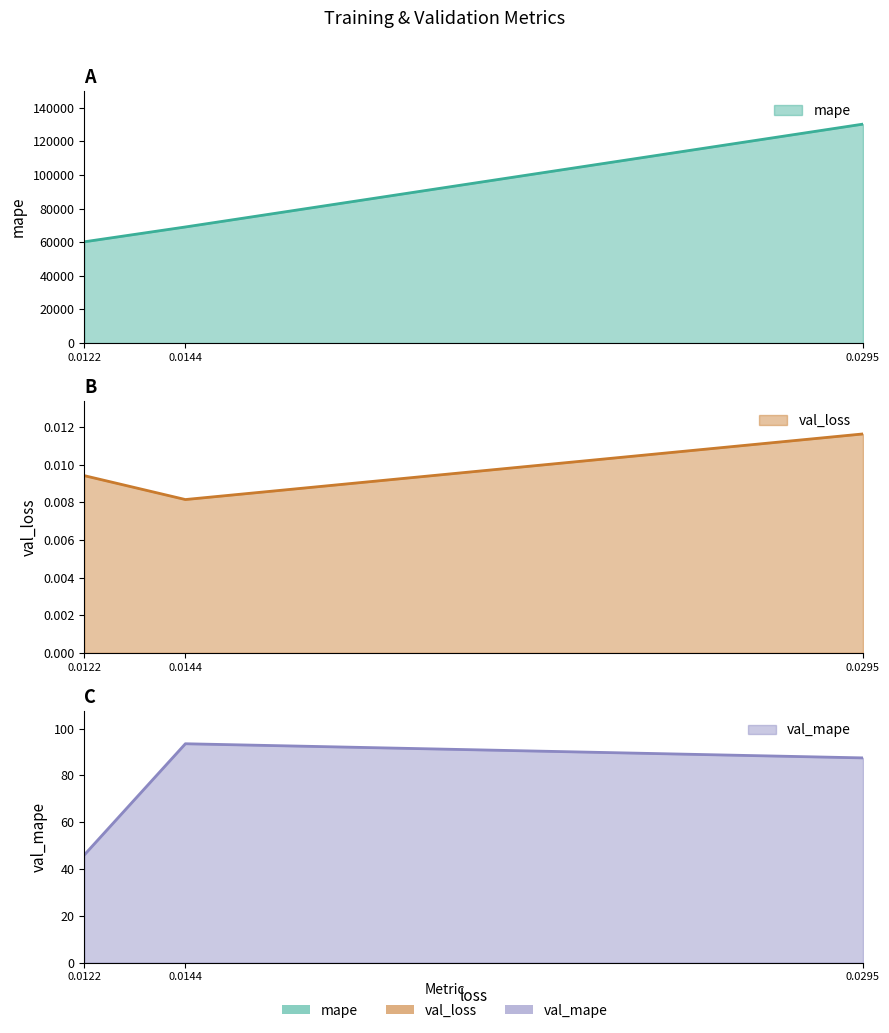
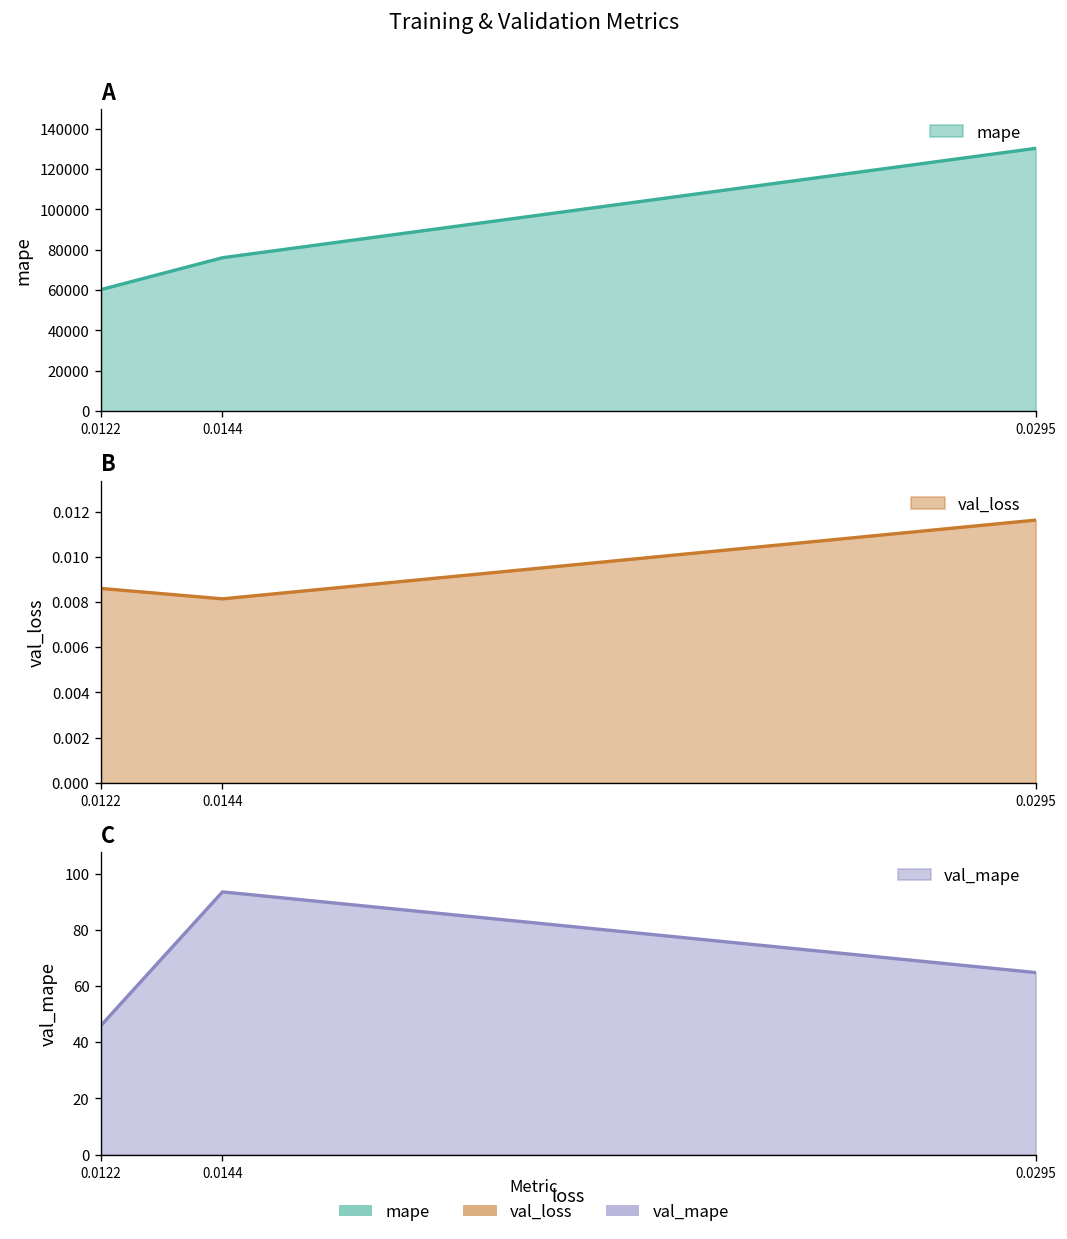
A, 0.0144: 69000 -> 76000
B, 0.0122: 0.0094 -> 0.0086
C, 0.0295: 87 -> 65
